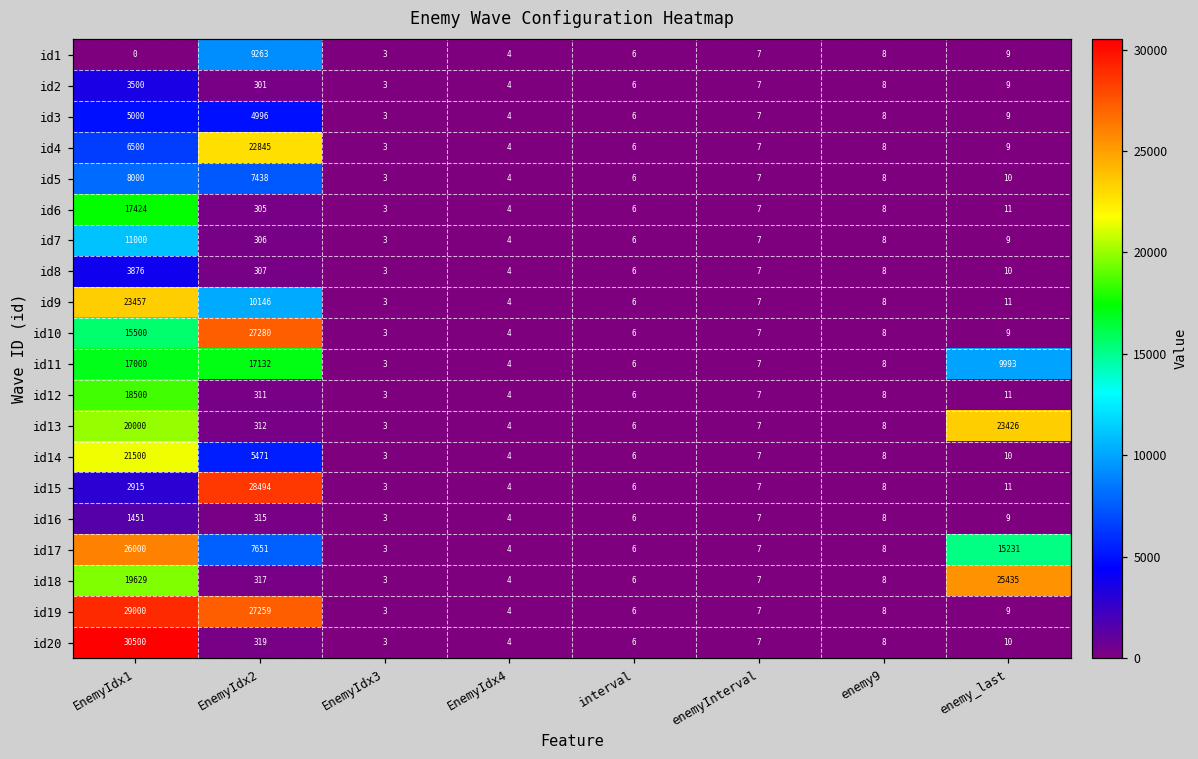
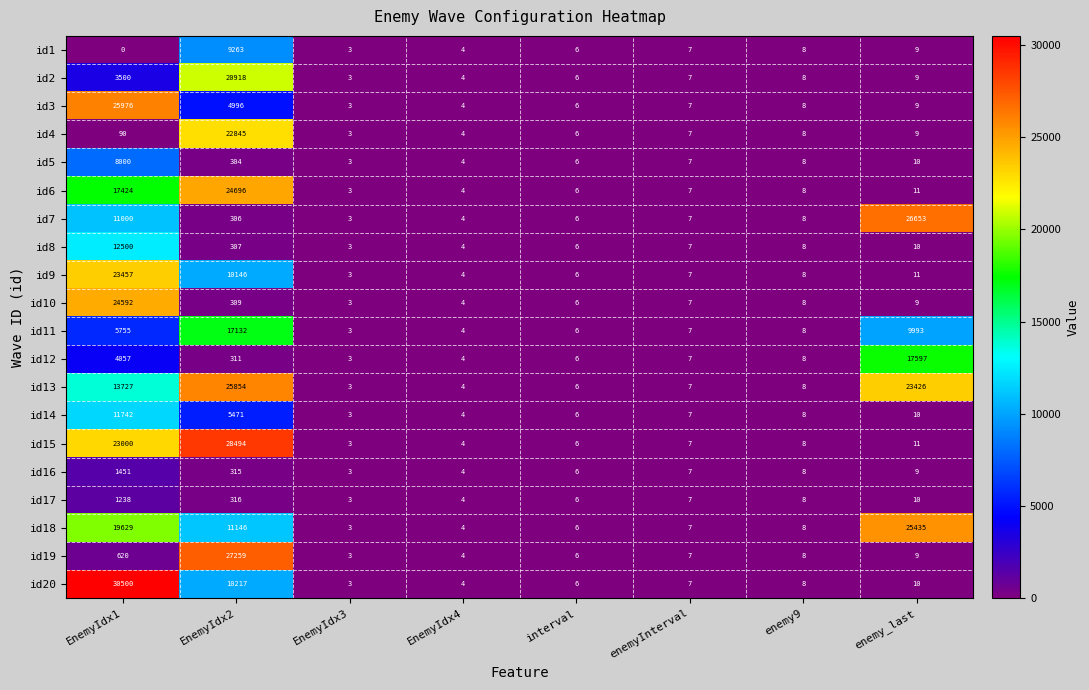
id2, EnemyIdx2: 301 -> 20918
id3, EnemyIdx1: 5000 -> 25976
id4, EnemyIdx1: 6500 -> 90
id5, EnemyIdx2: 7438 -> 304
id6, EnemyIdx2: 305 -> 24696
id7, enemy_last: 9 -> 26653
id8, EnemyIdx1: 3876 -> 12500
id10, EnemyIdx1: 15500 -> 24592
id10, EnemyIdx2: 27280 -> 309
id11, EnemyIdx1: 17000 -> 5755
id12, EnemyIdx1: 18500 -> 4057
id12, enemy_last: 11 -> 17597
id13, EnemyIdx1: 20000 -> 13727
id13, EnemyIdx2: 312 -> 25854
id14, EnemyIdx1: 21500 -> 11742
id15, EnemyIdx1: 2915 -> 23000
id17, EnemyIdx1: 26000 -> 1238
id17, EnemyIdx2: 7651 -> 316
id17, enemy_last: 15231 -> 10
id18, EnemyIdx2: 317 -> 11146
id19, EnemyIdx1: 29000 -> 620
id20, EnemyIdx2: 319 -> 10217
